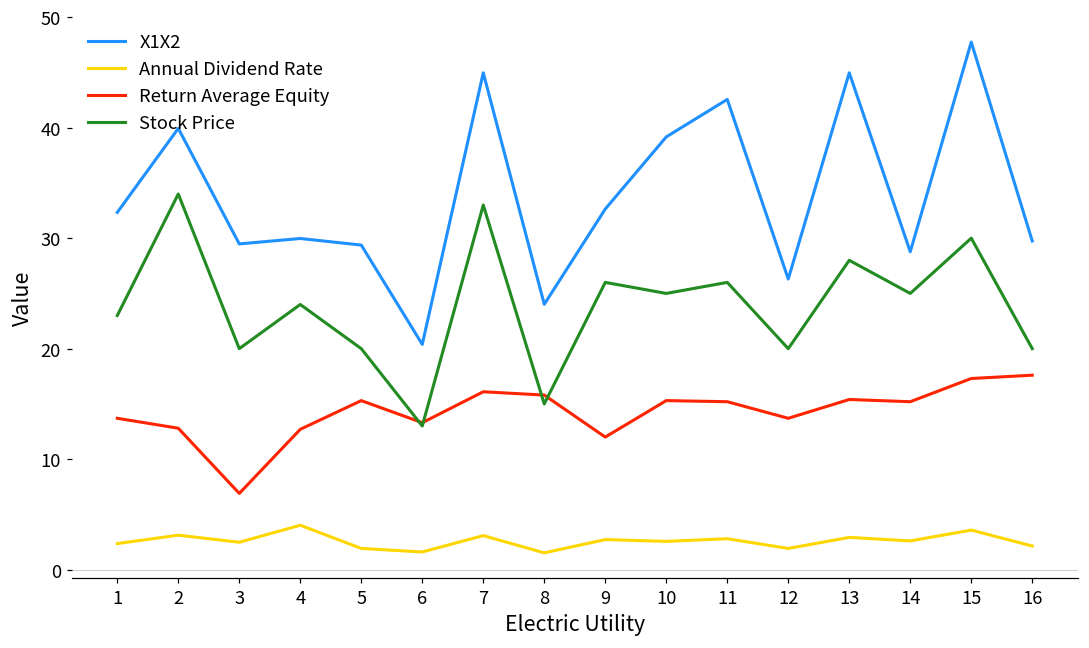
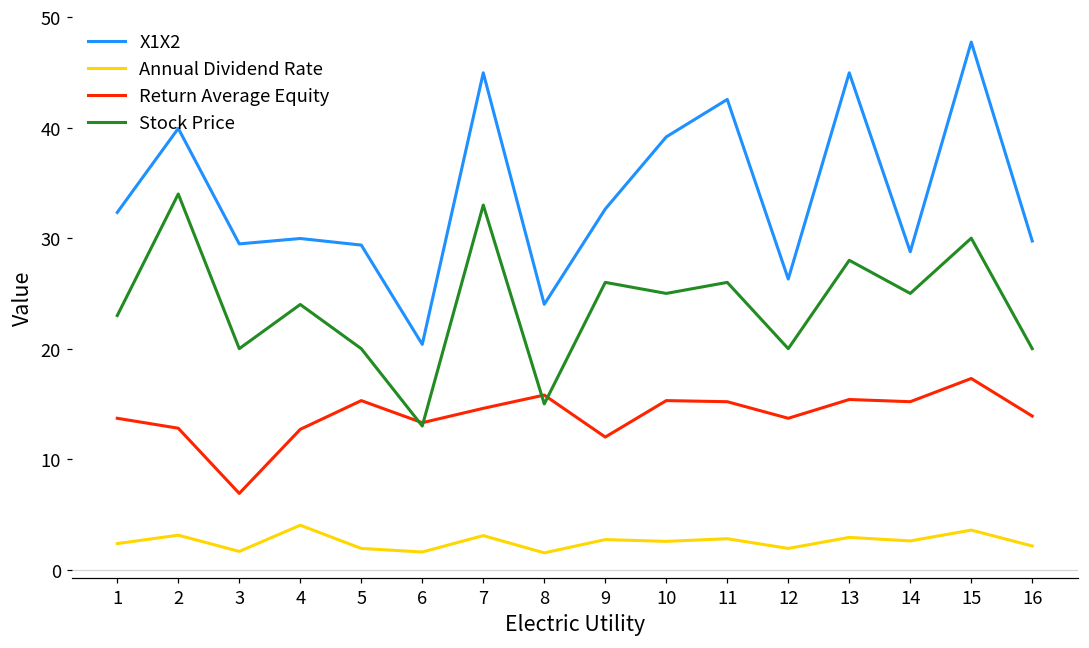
Annual Dividend Rate, 3: 2.5 -> 1.7
Return Average Equity, 7: 16.1 -> 14.6
Return Average Equity, 16: 17.6 -> 13.9
